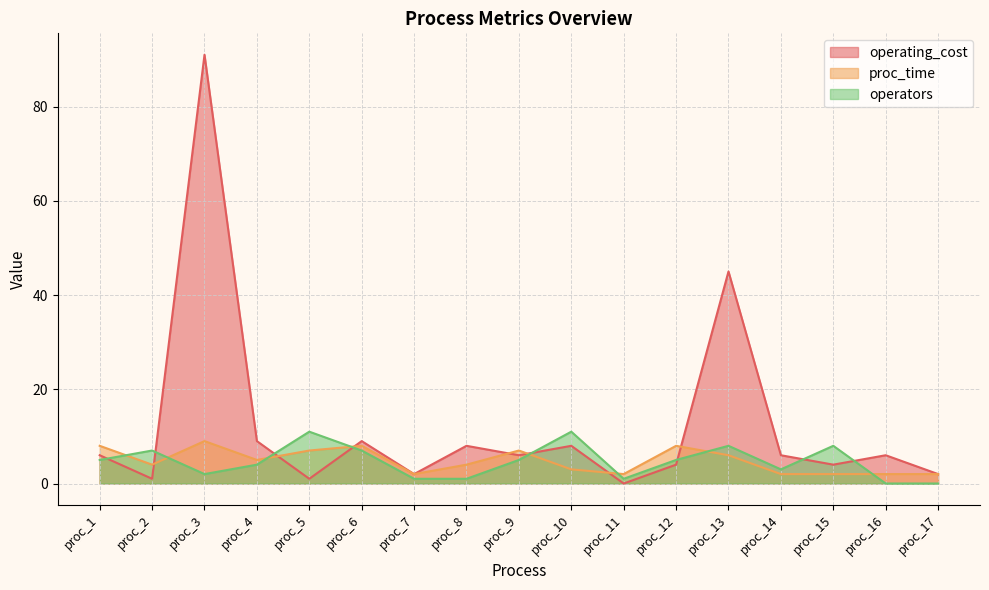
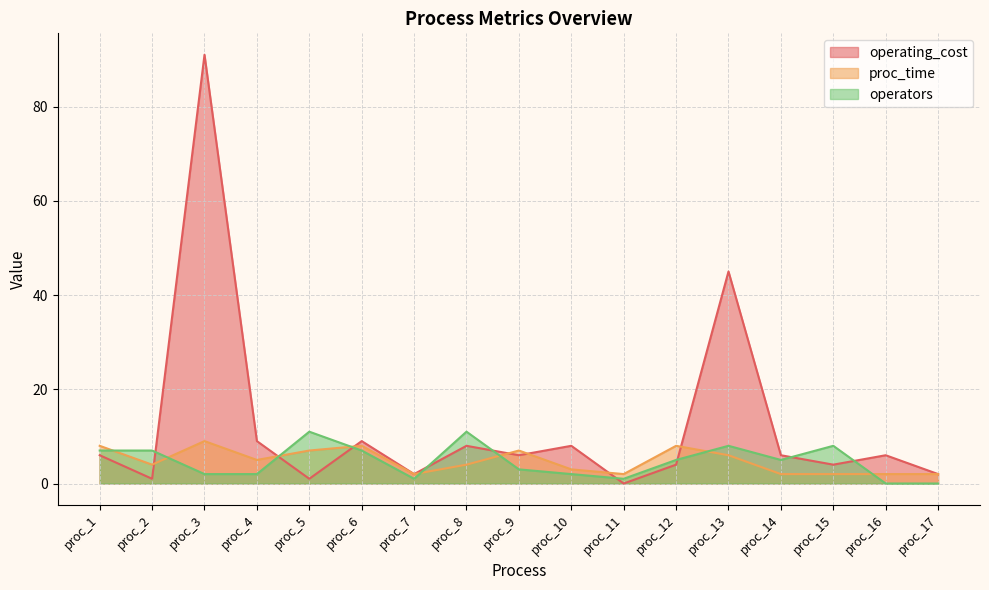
operators, proc_1: 5 -> 7
operators, proc_4: 4 -> 2
operators, proc_8: 1 -> 11
operators, proc_9: 5 -> 3
operators, proc_10: 11 -> 2
operators, proc_14: 3 -> 5
